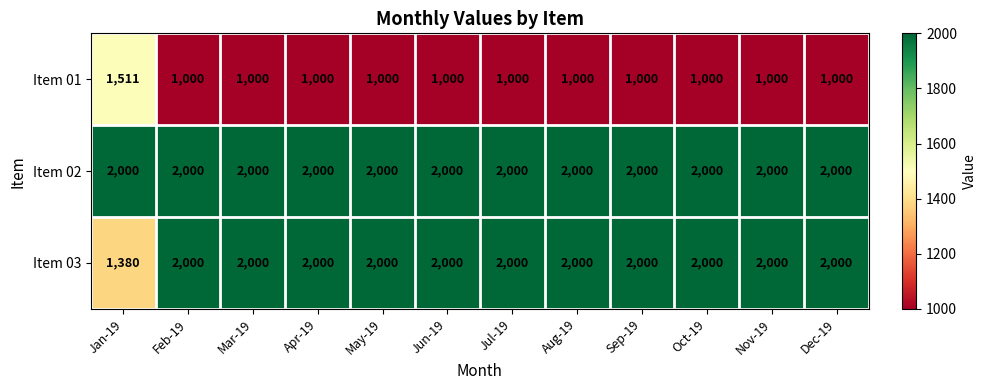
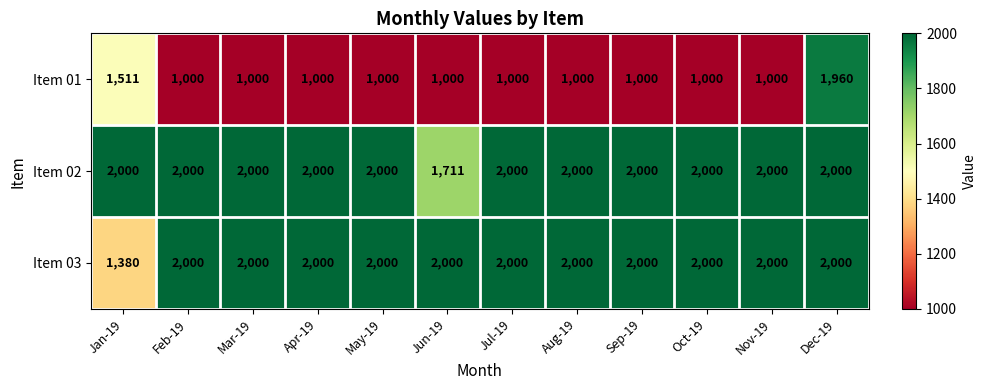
Item 01, Dec-19: 1,000 -> 1,960
Item 02, Jun-19: 2,000 -> 1,711
